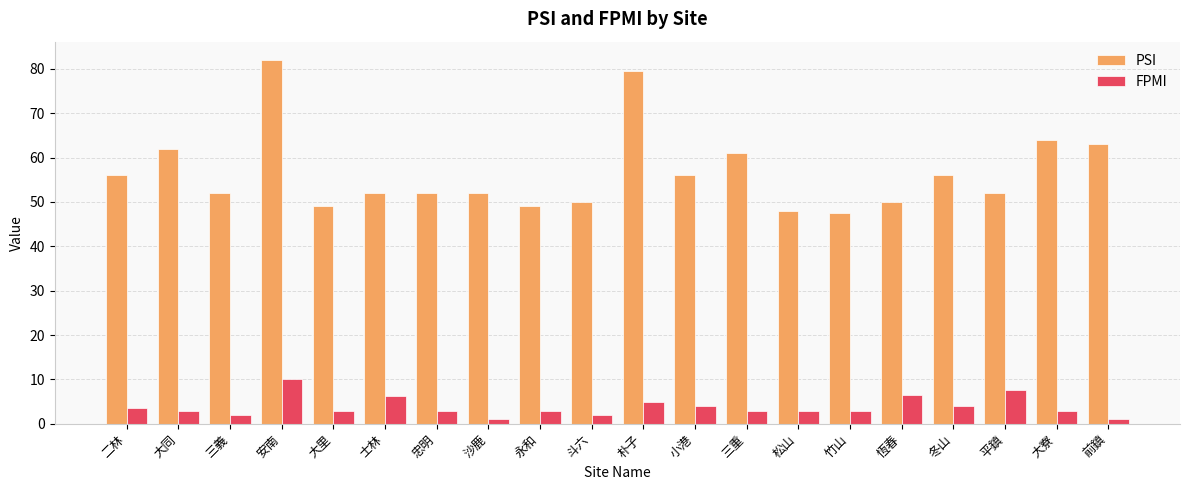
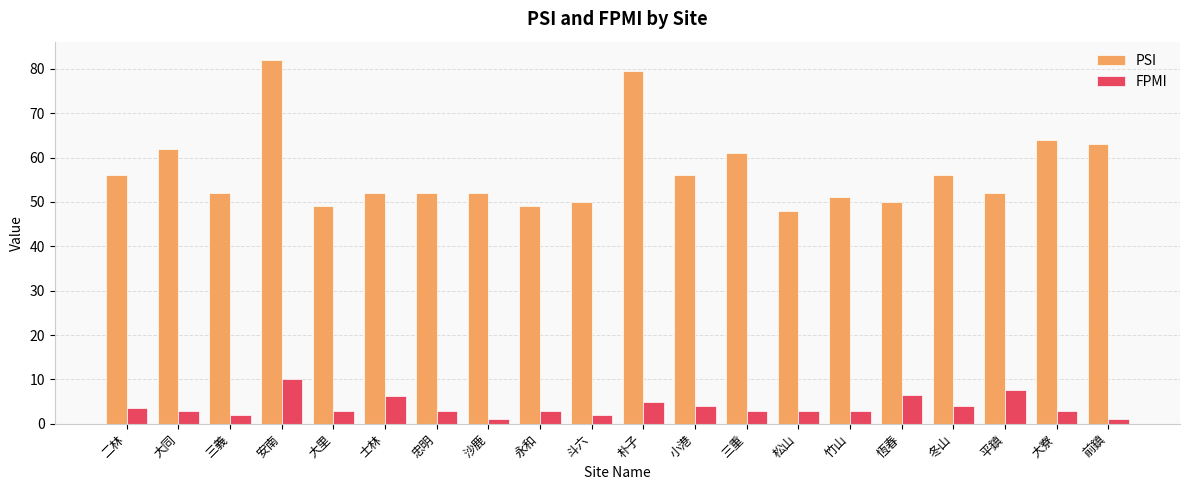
PSI, 竹山: 47 -> 51
